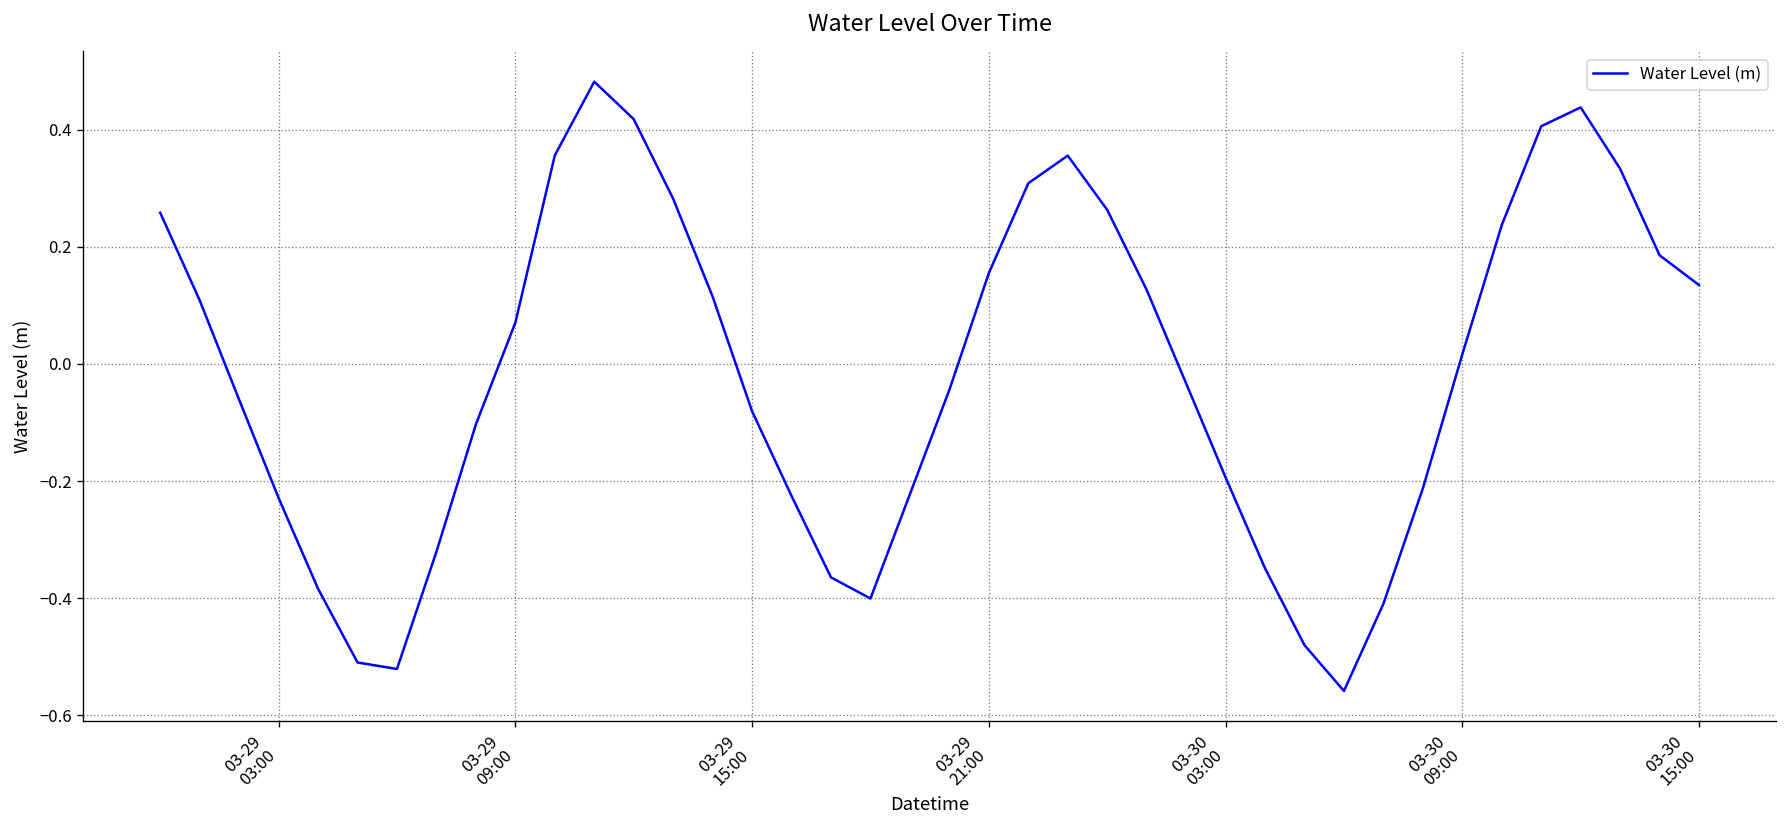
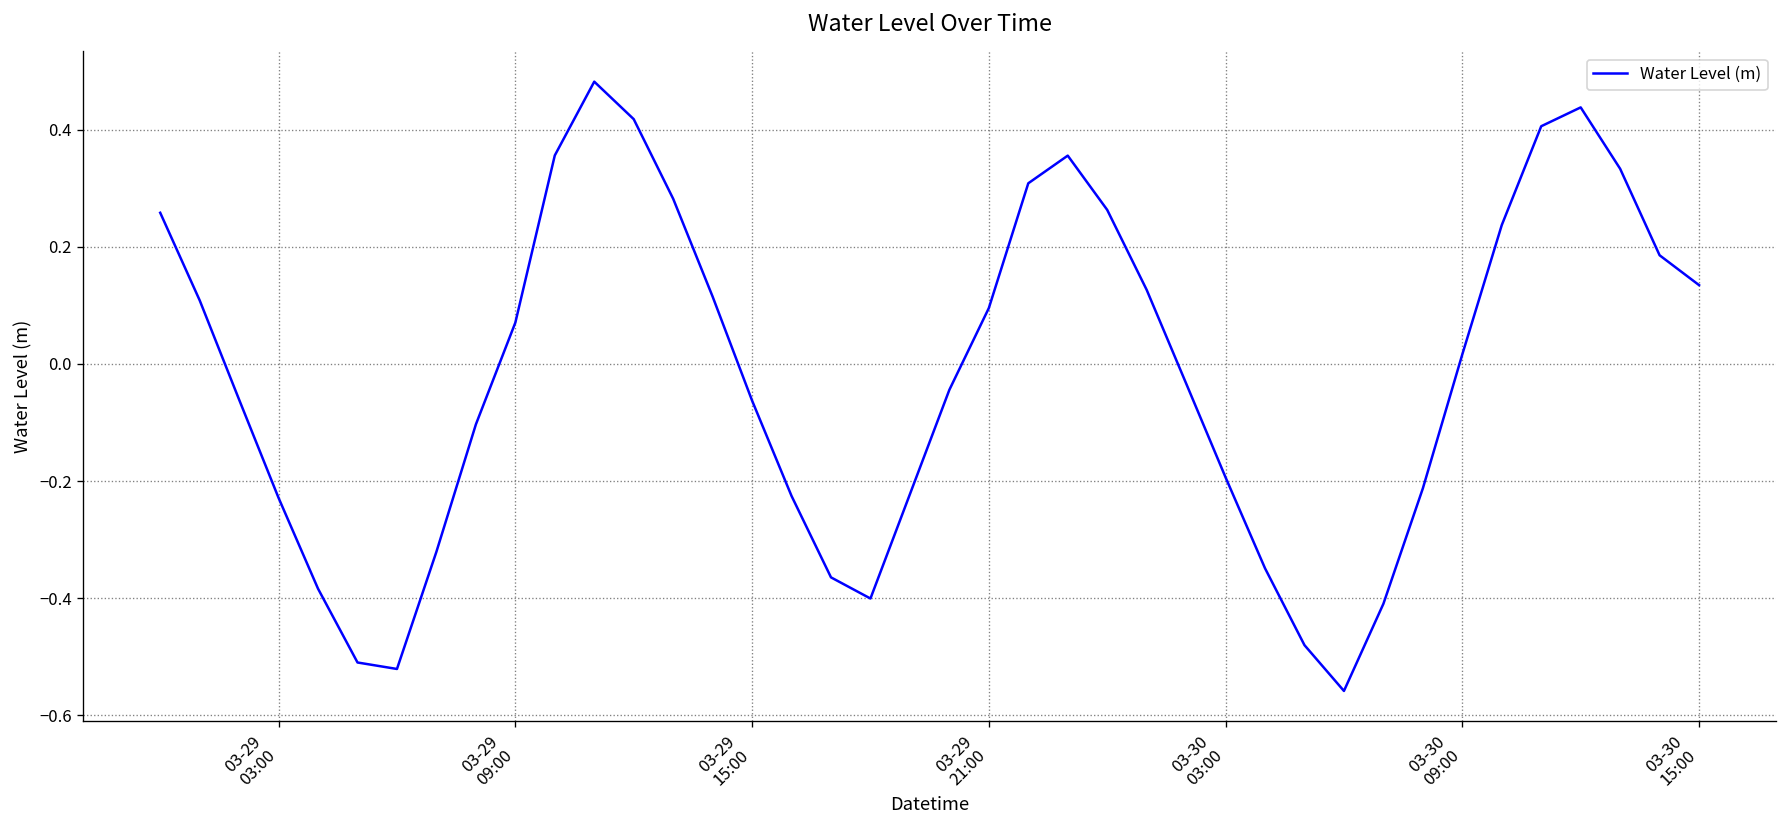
03-29 15:00: -0.08 -> -0.06
03-29 21:00: 0.16 -> 0.10
